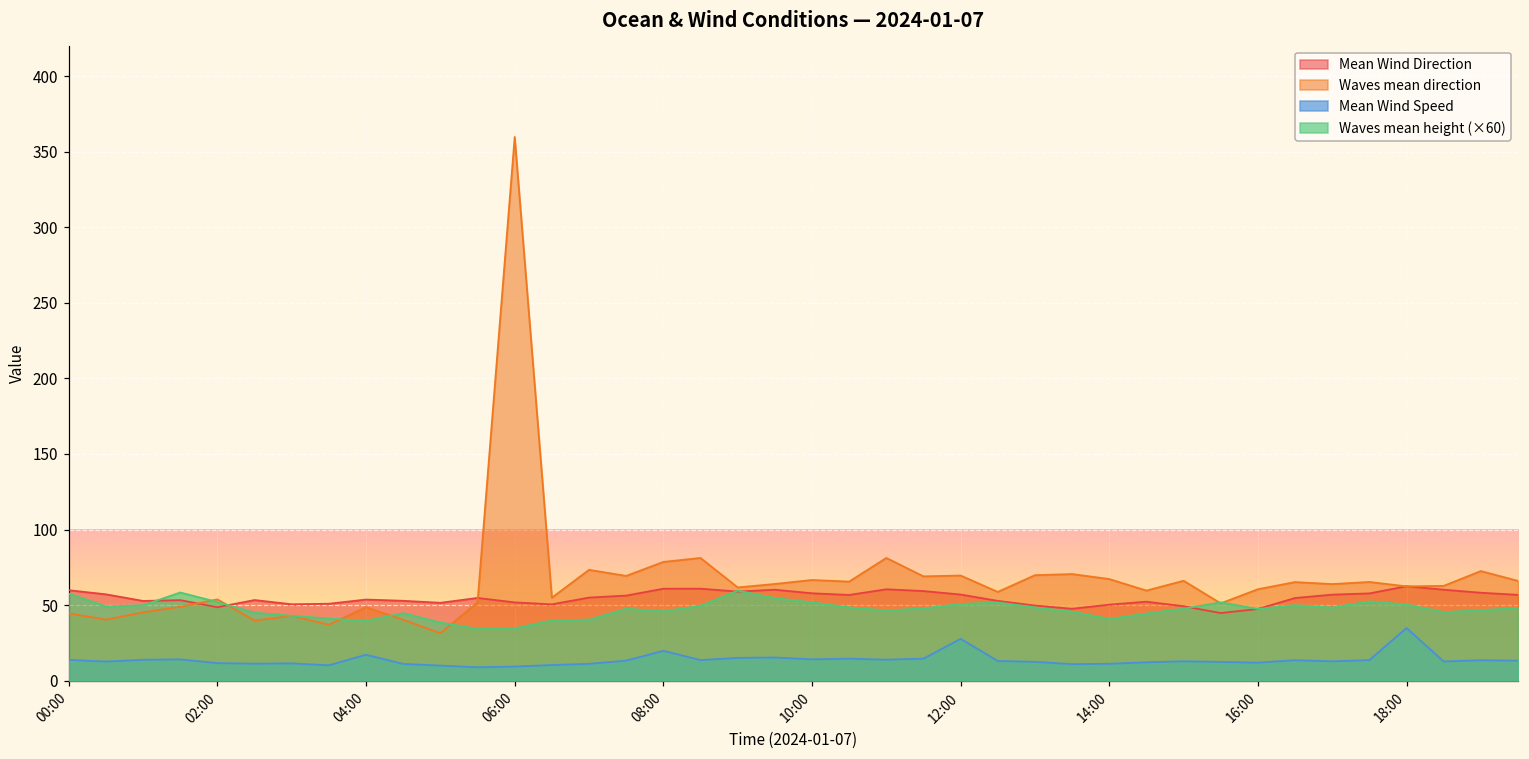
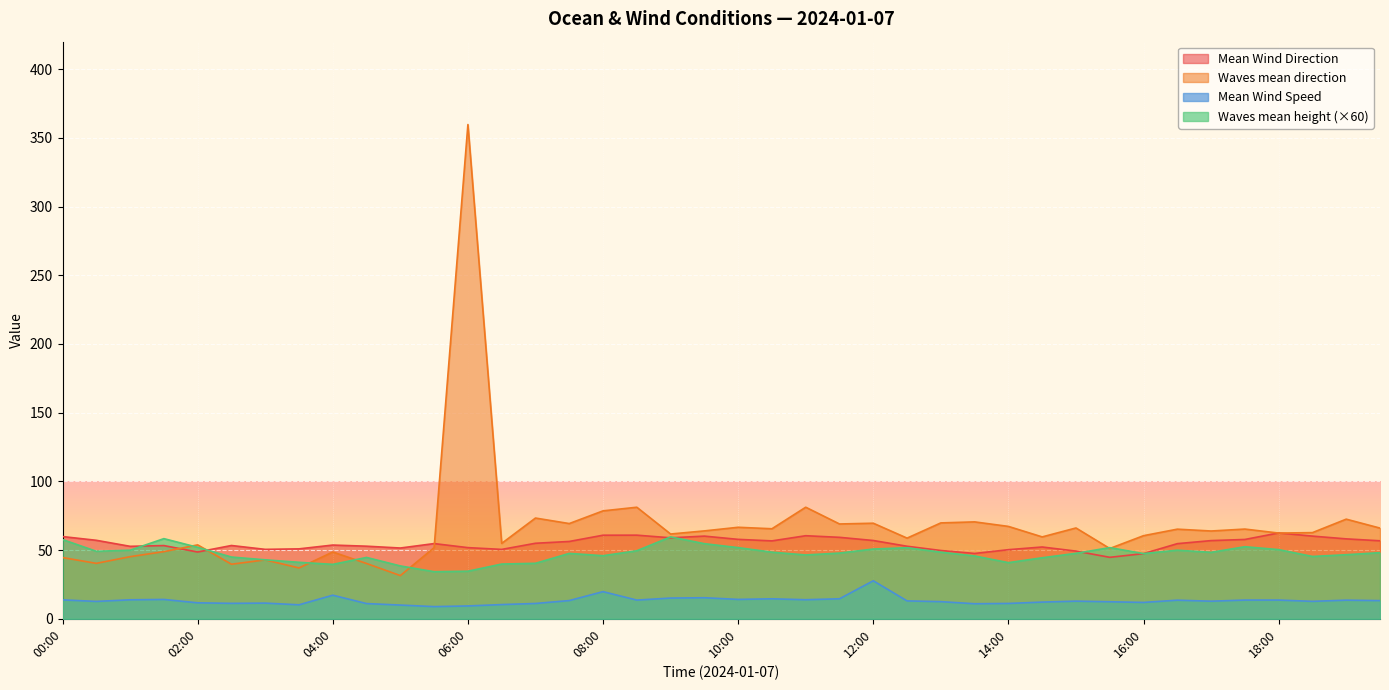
Mean Wind Speed, 18:00: 35 -> 14
